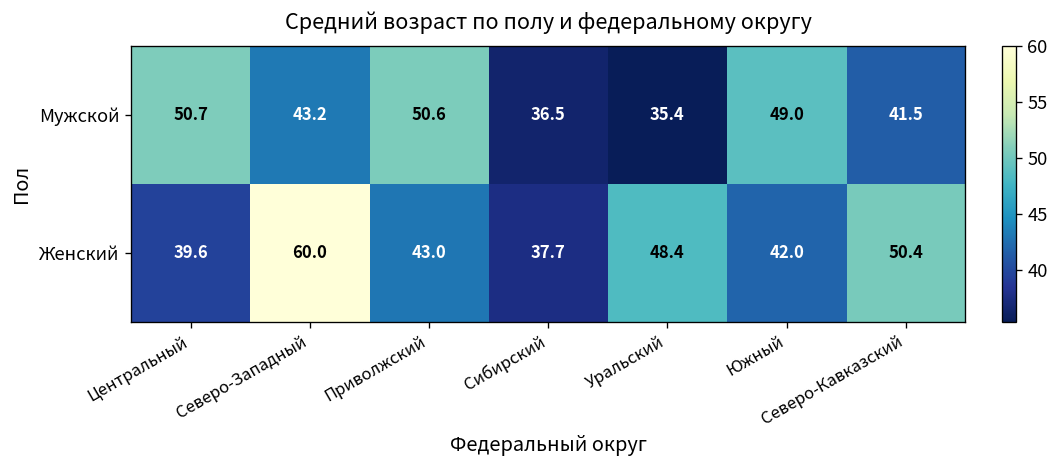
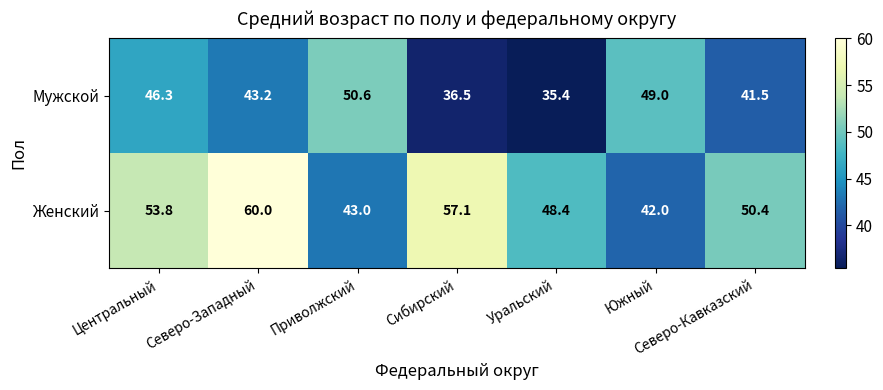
Мужской, Центральный: 50.7 -> 46.3
Женский, Центральный: 39.6 -> 53.8
Женский, Сибирский: 37.7 -> 57.1
